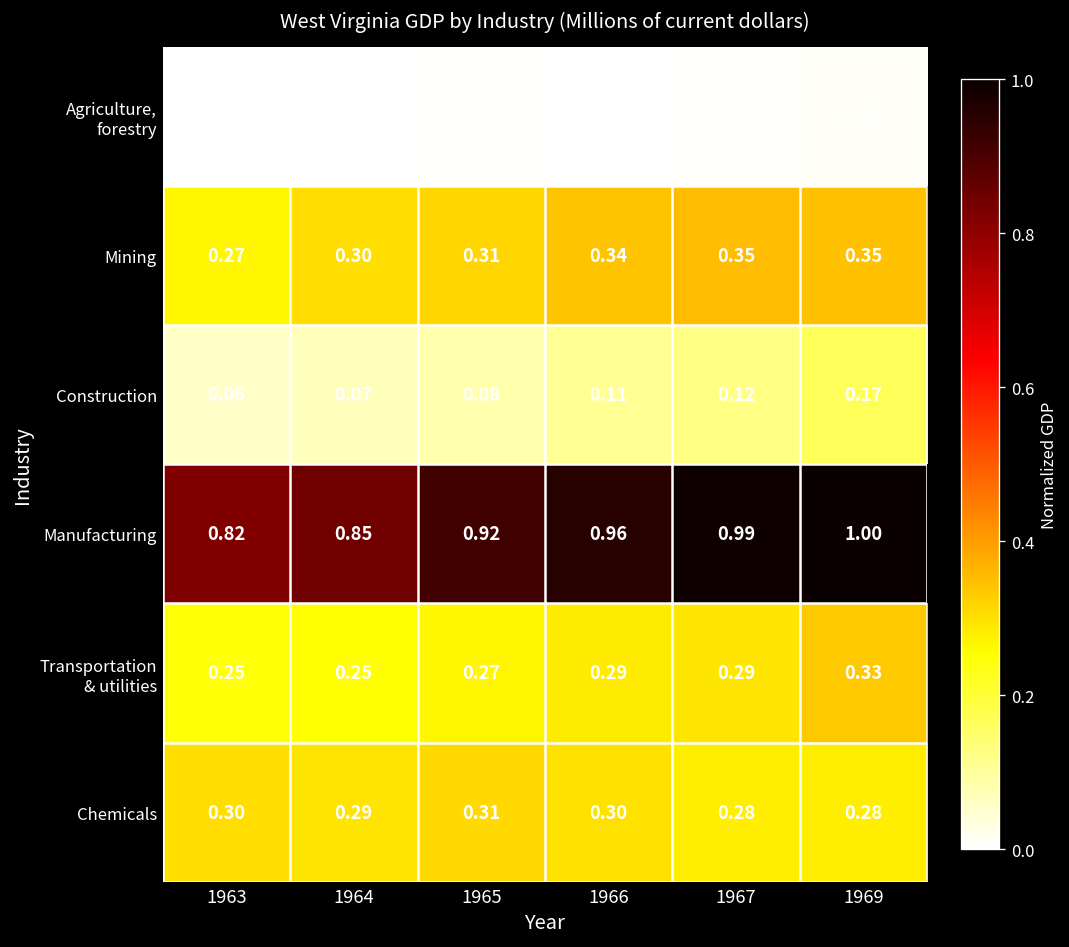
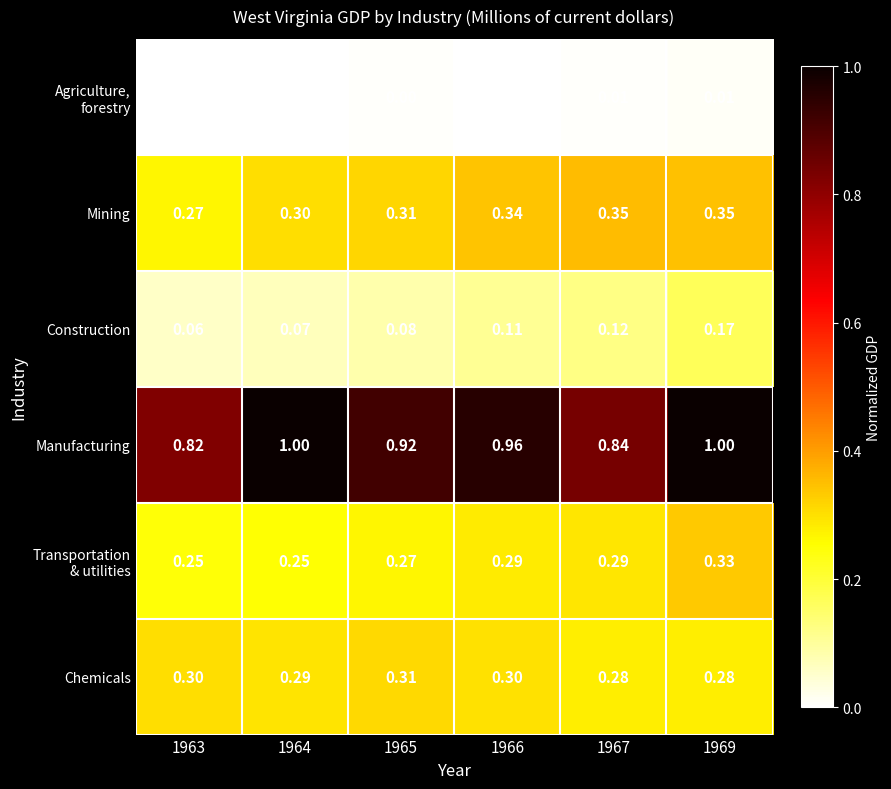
Manufacturing, 1964: 0.85 -> 1.00
Manufacturing, 1967: 0.99 -> 0.84
